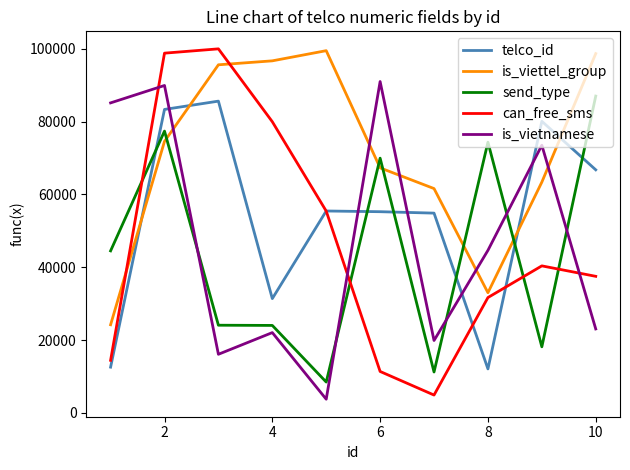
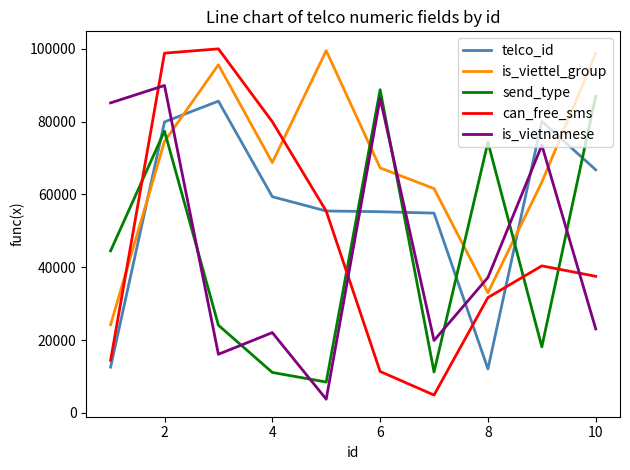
telco_id, 2: 83000 -> 80000
telco_id, 4: 31000 -> 59000
is_viettel_group, 4: 97000 -> 69000
send_type, 4: 24000 -> 11000
send_type, 6: 70000 -> 89000
is_vietnamese, 6: 91000 -> 86000
is_vietnamese, 8: 45000 -> 37000
